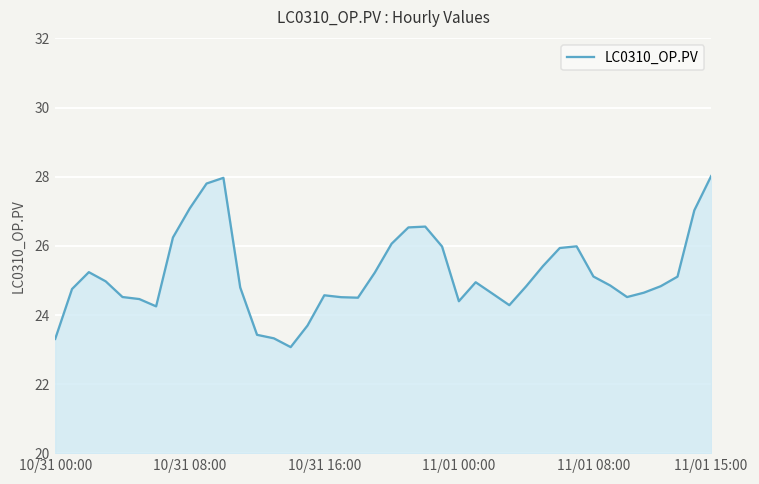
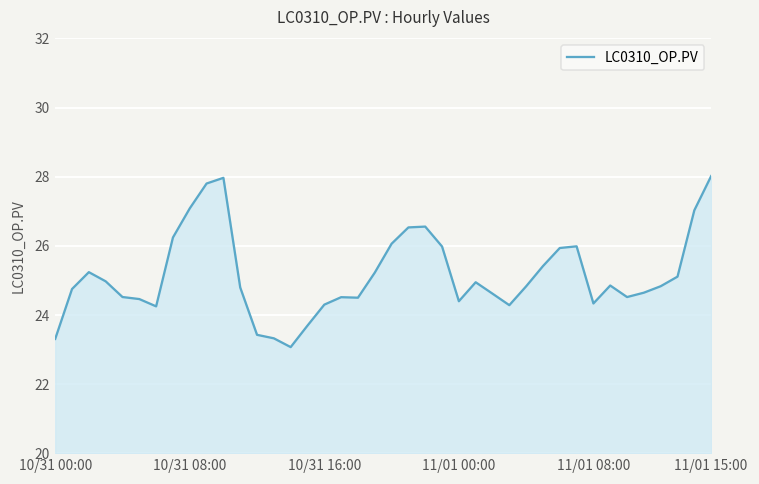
10/31 16:00: 24.6 -> 24.3
11/01 08:00: 25.1 -> 24.3
